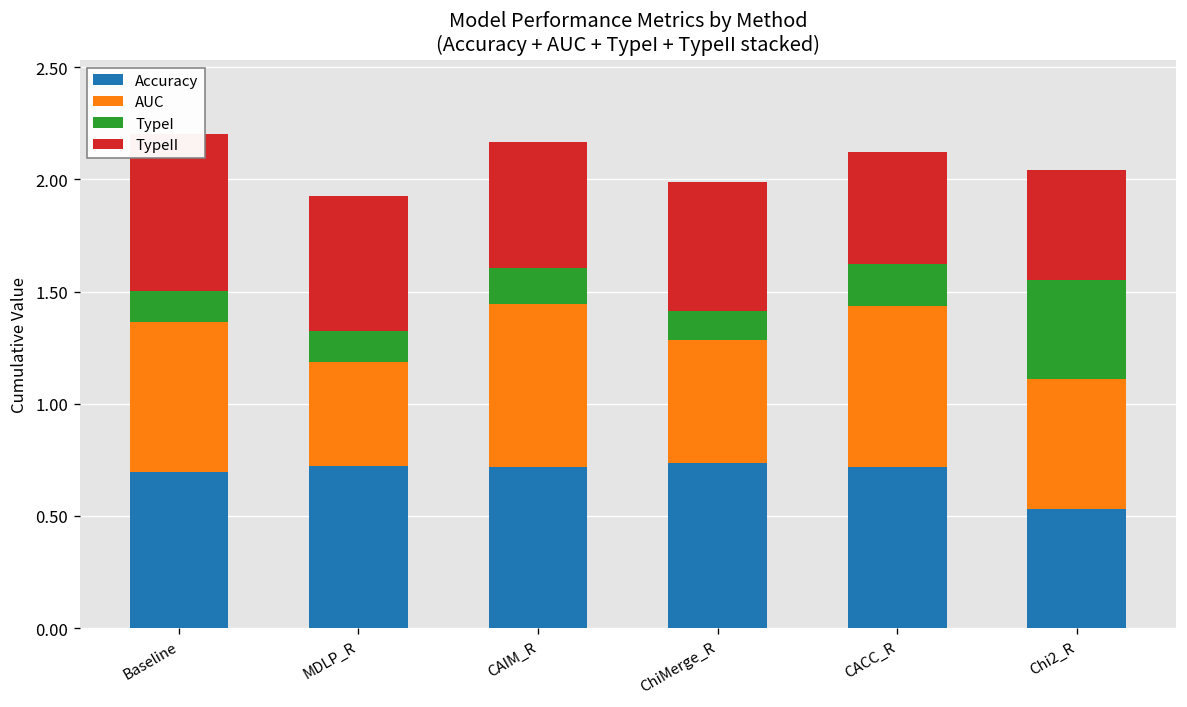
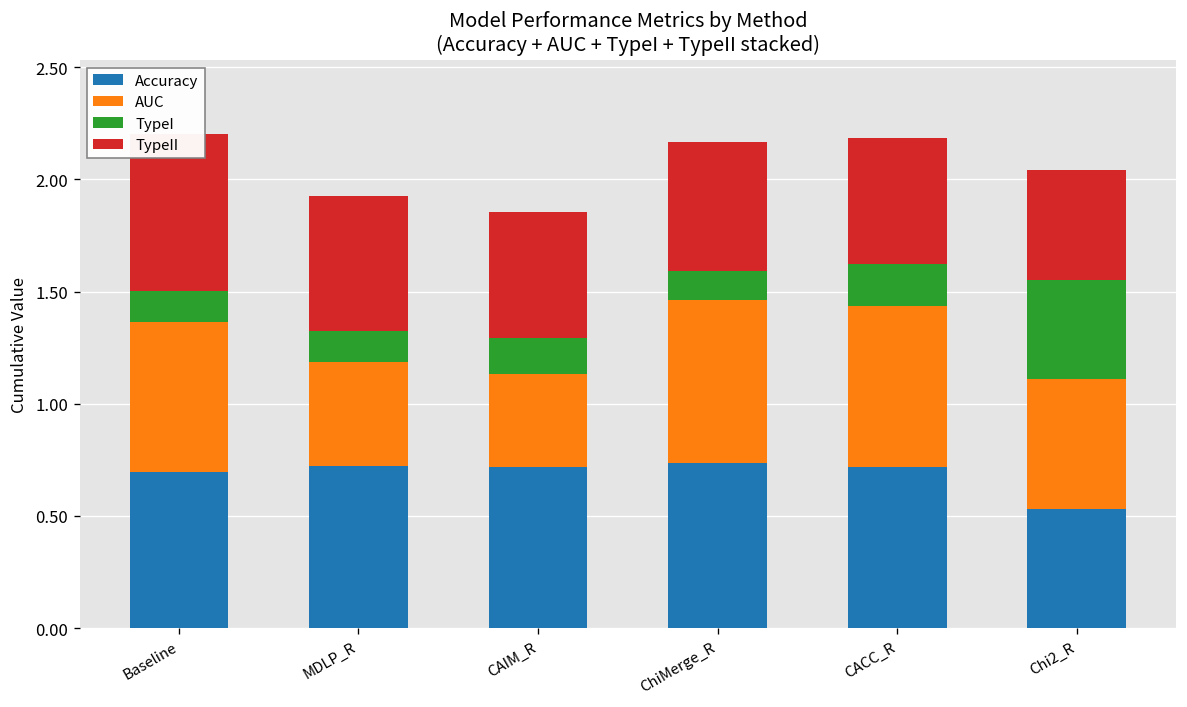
AUC, CAIM_R: 0.73 -> 0.41
AUC, ChiMerge_R: 0.55 -> 0.73
TypeII, CACC_R: 0.50 -> 0.56
